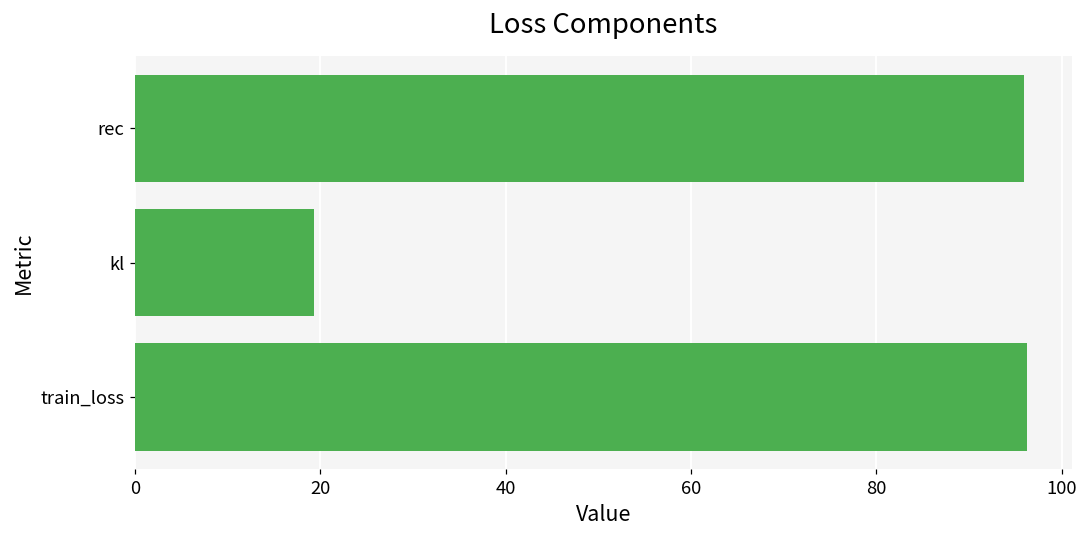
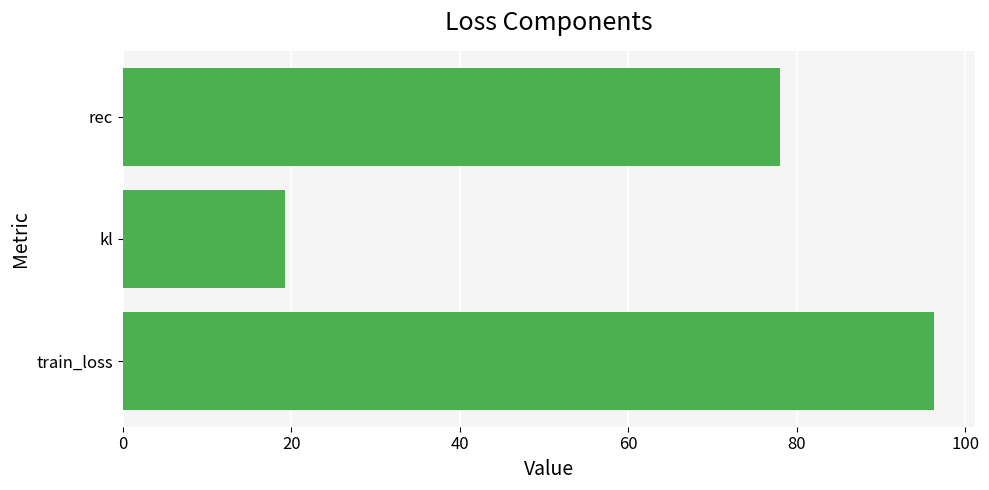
rec: 96 -> 78
